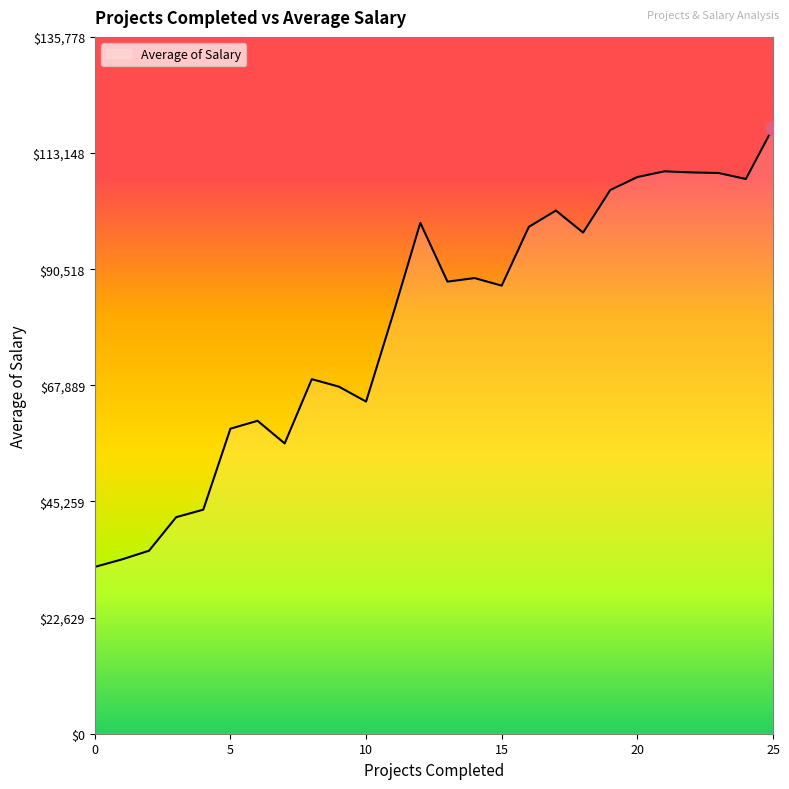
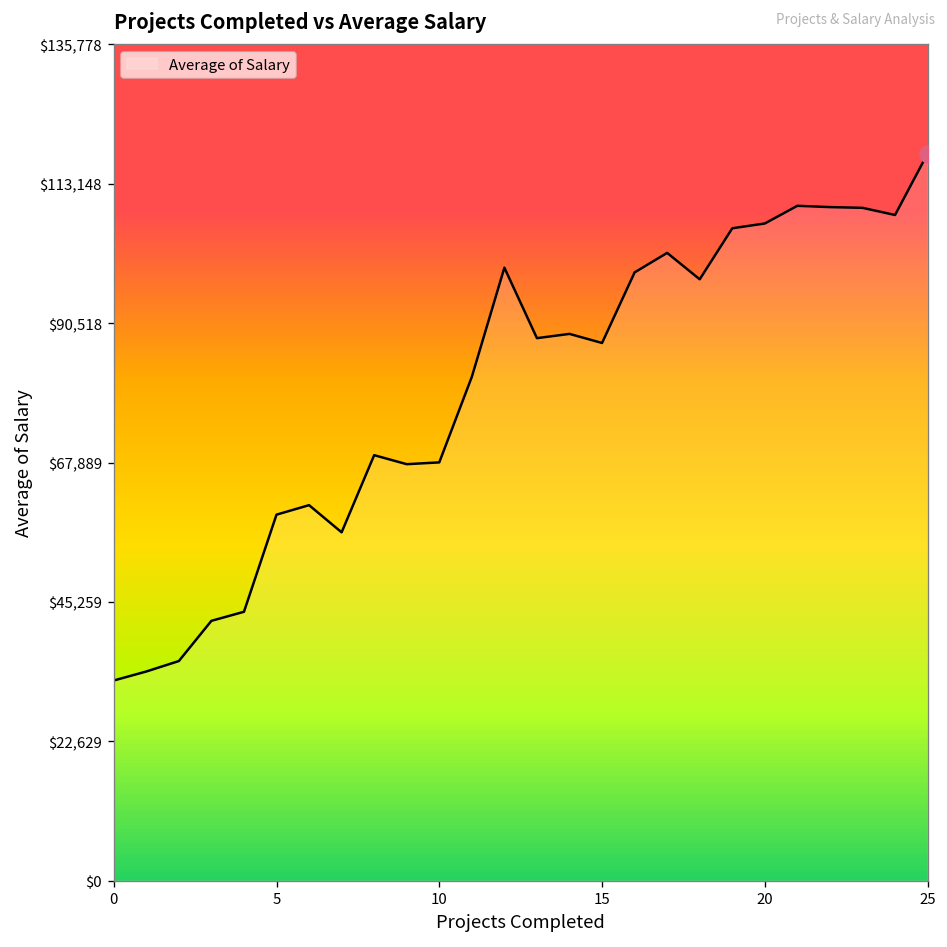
Average of Salary, 10: $65,000 -> $68,000
Average of Salary, 20: $108,000 -> $107,000
